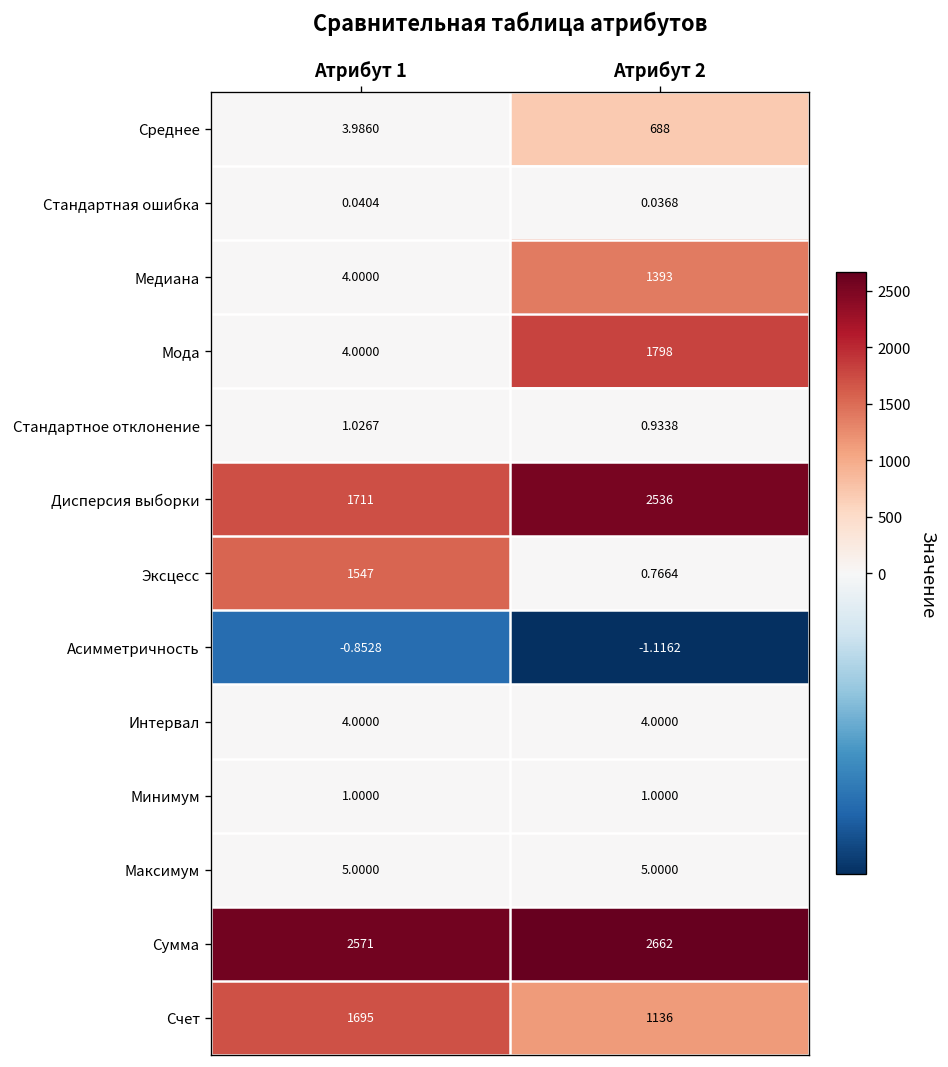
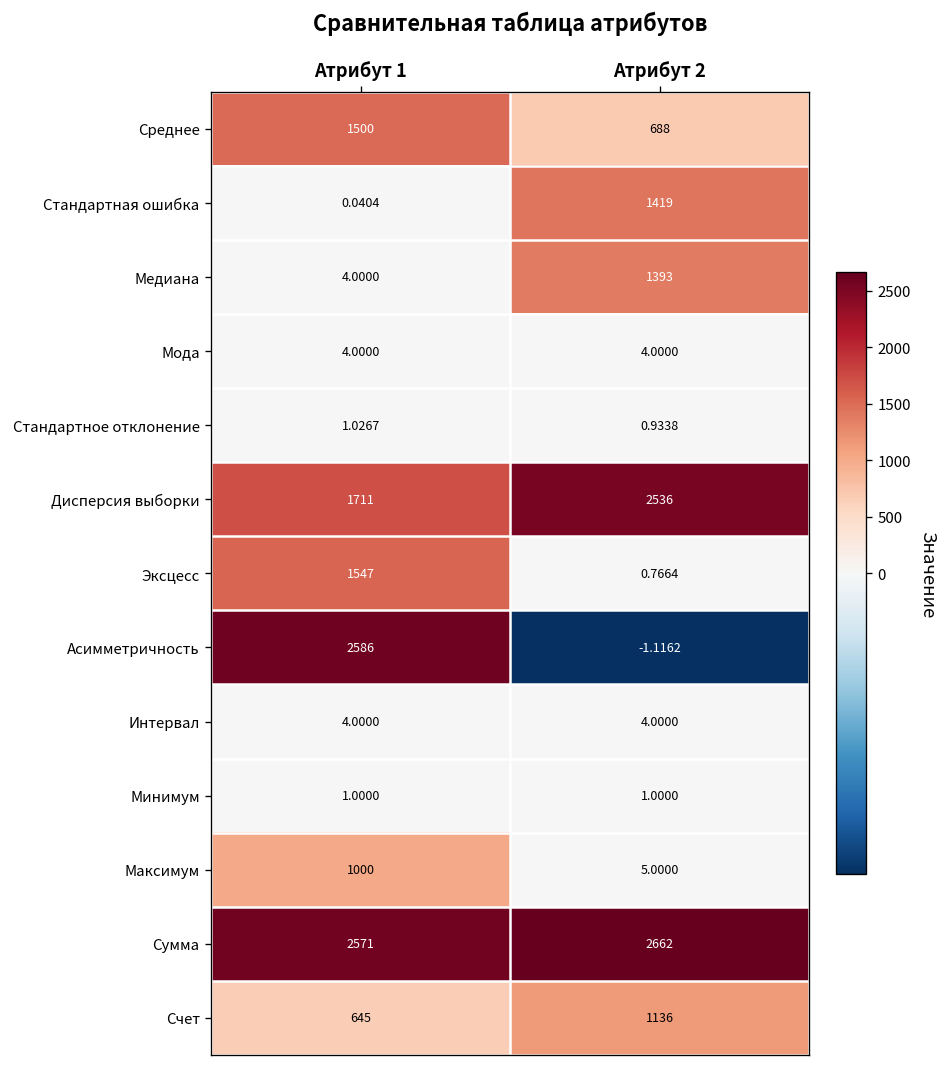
Среднее, Атрибут 1: 3.9860 -> 1500
Стандартная ошибка, Атрибут 2: 0.0368 -> 1419
Мода, Атрибут 2: 1798 -> 4.0000
Асимметричность, Атрибут 1: -0.8528 -> 2586
Максимум, Атрибут 1: 5.0000 -> 1000
Счет, Атрибут 1: 1695 -> 645
